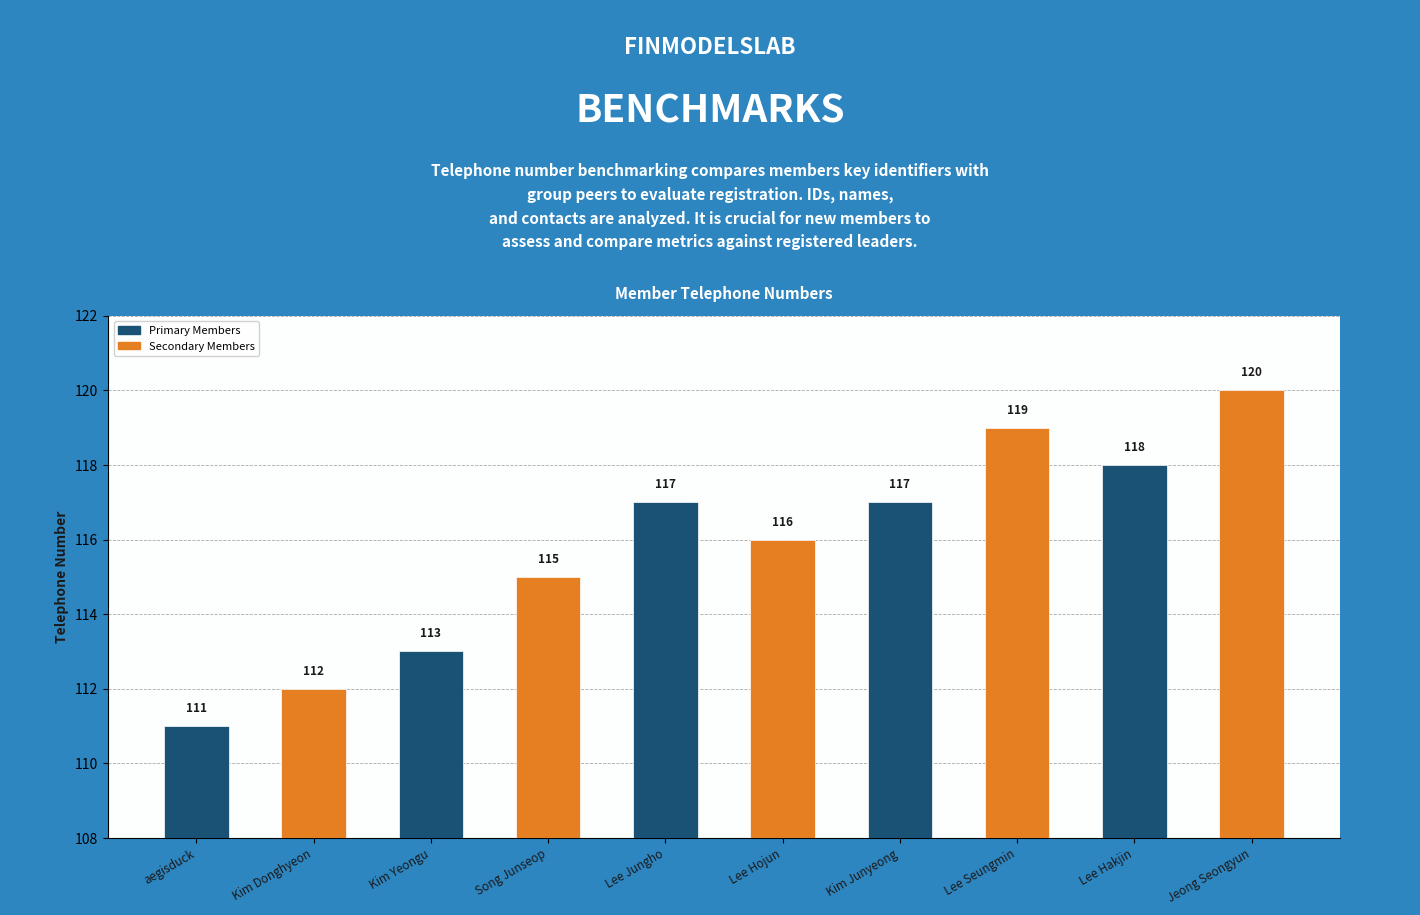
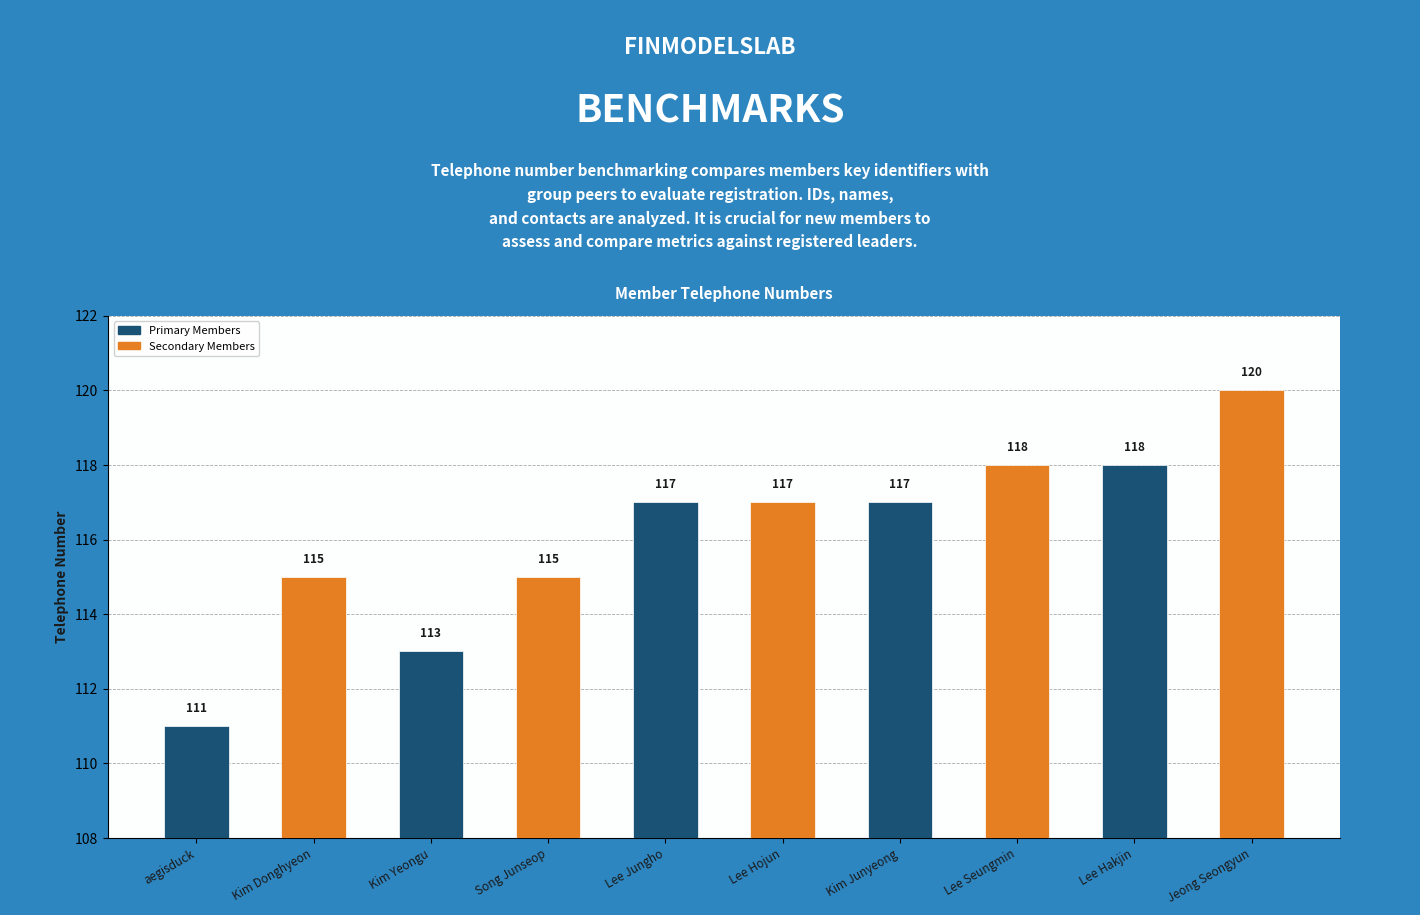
Kim Donghyeon: 112 -> 115
Lee Hojun: 116 -> 117
Lee Seungmin: 119 -> 118
